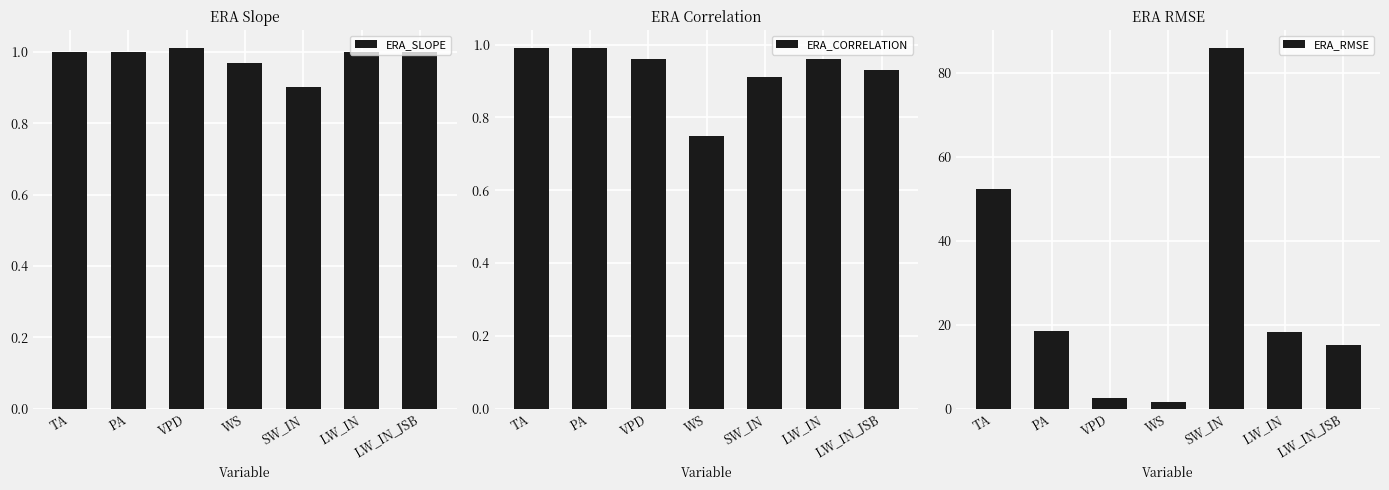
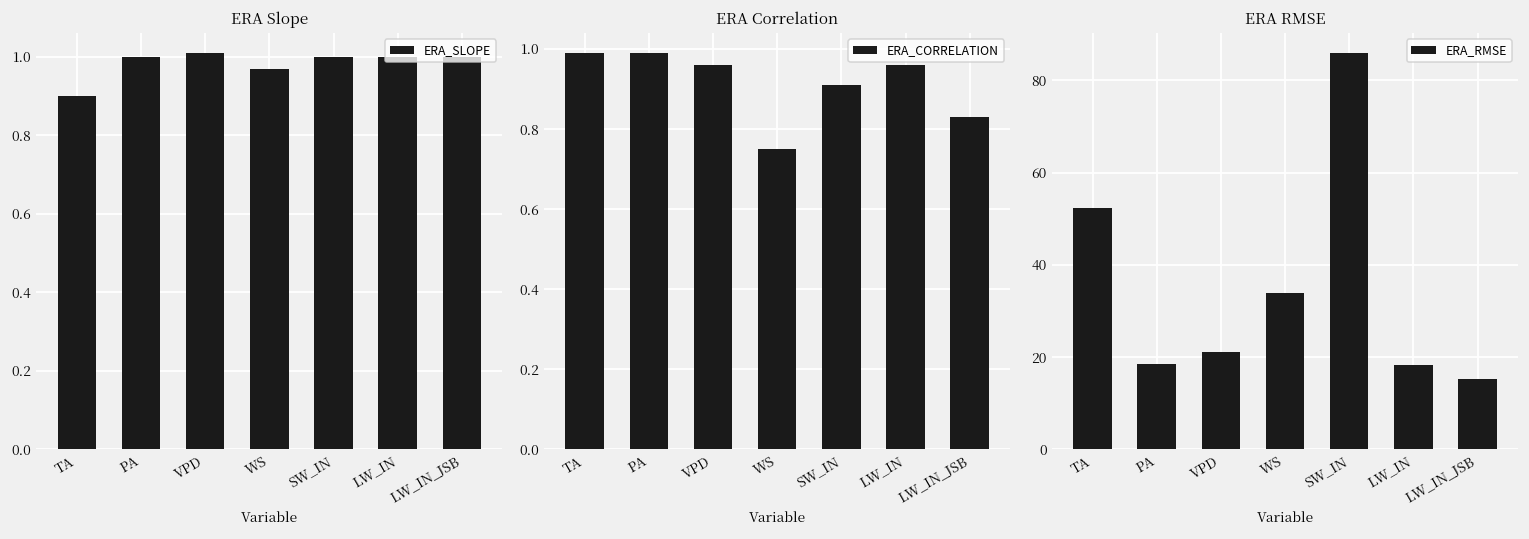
ERA Slope, TA: 1.0 -> 0.9
ERA Slope, SW_IN: 0.9 -> 1.0
ERA Correlation, LW_IN_JSB: 0.93 -> 0.83
ERA RMSE, VPD: 3 -> 21
ERA RMSE, WS: 2 -> 34
